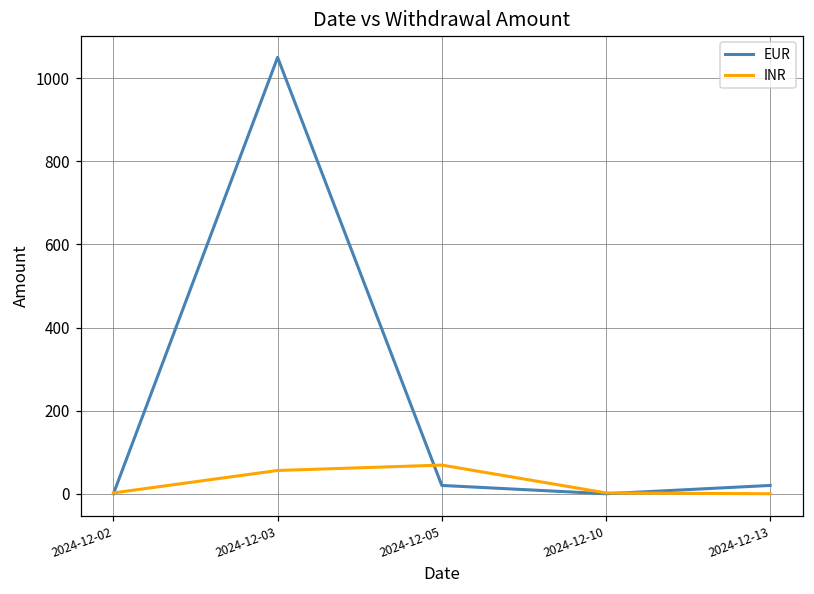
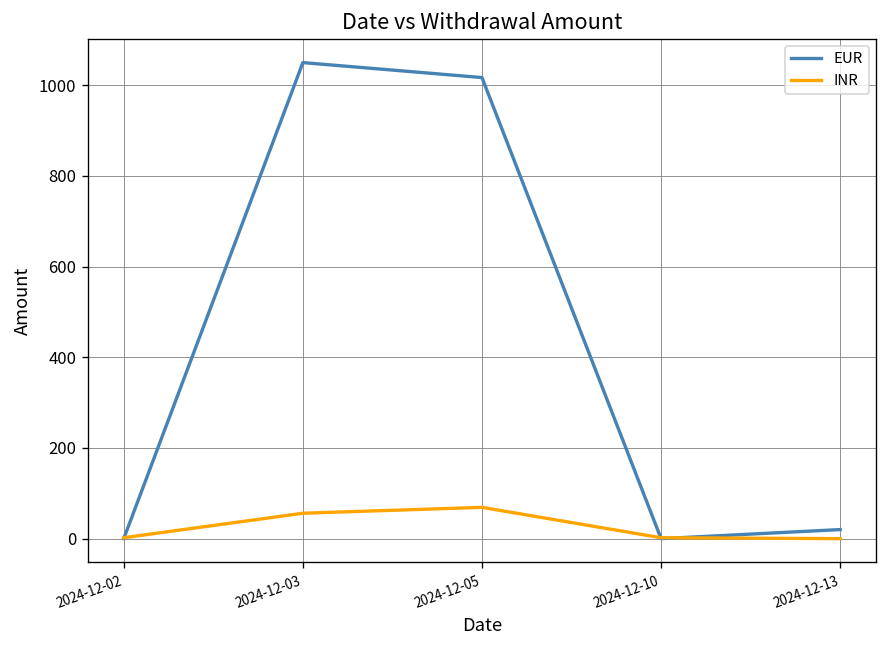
EUR, 2024-12-05: 20 -> 1020
